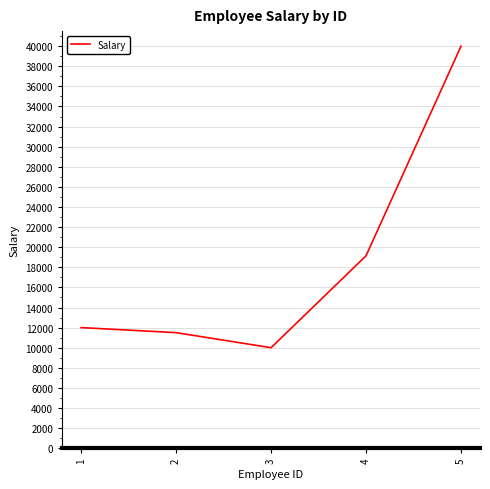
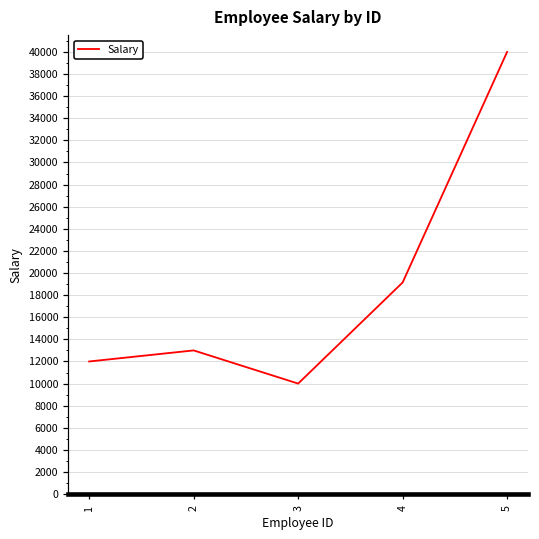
2: 11500 -> 13000
